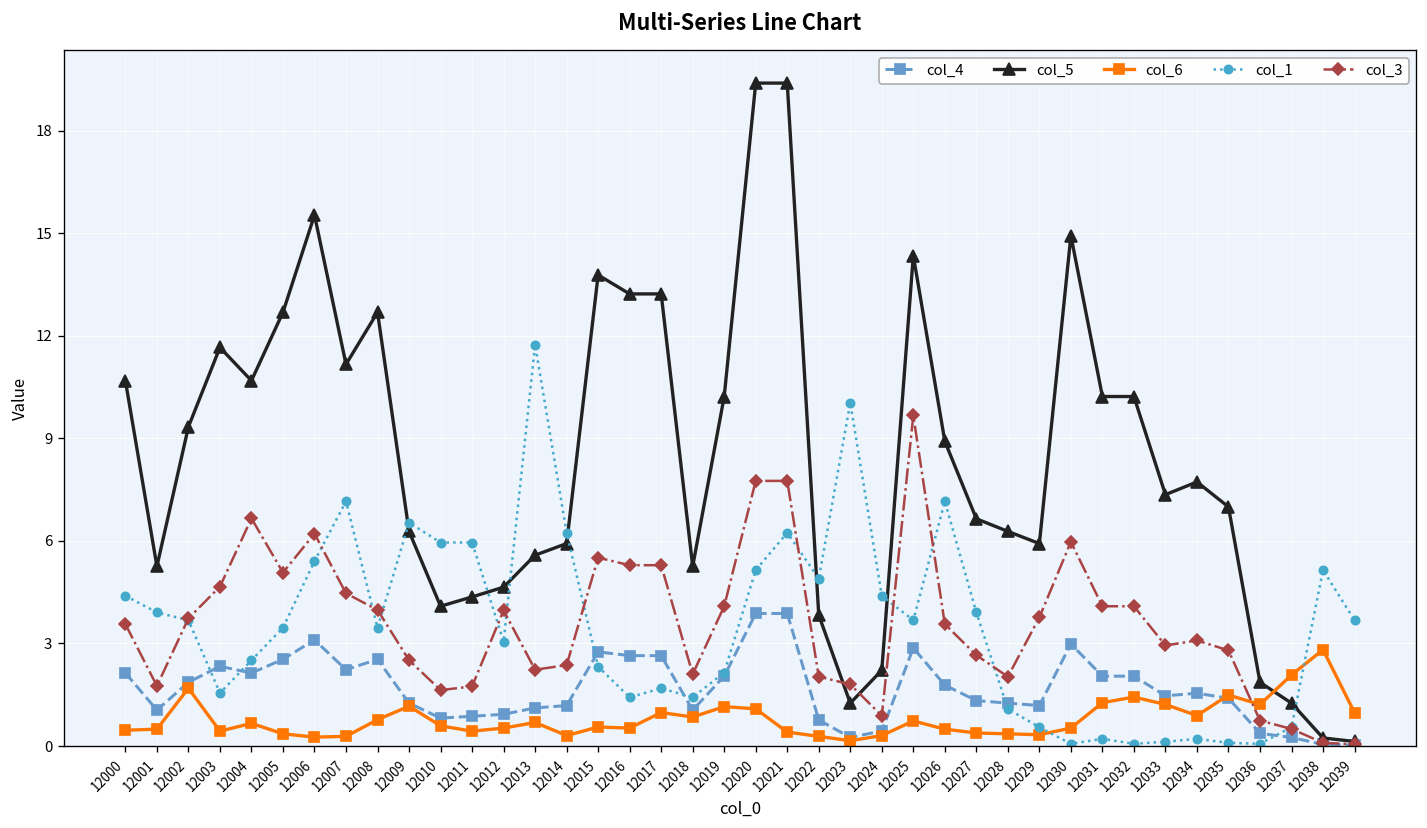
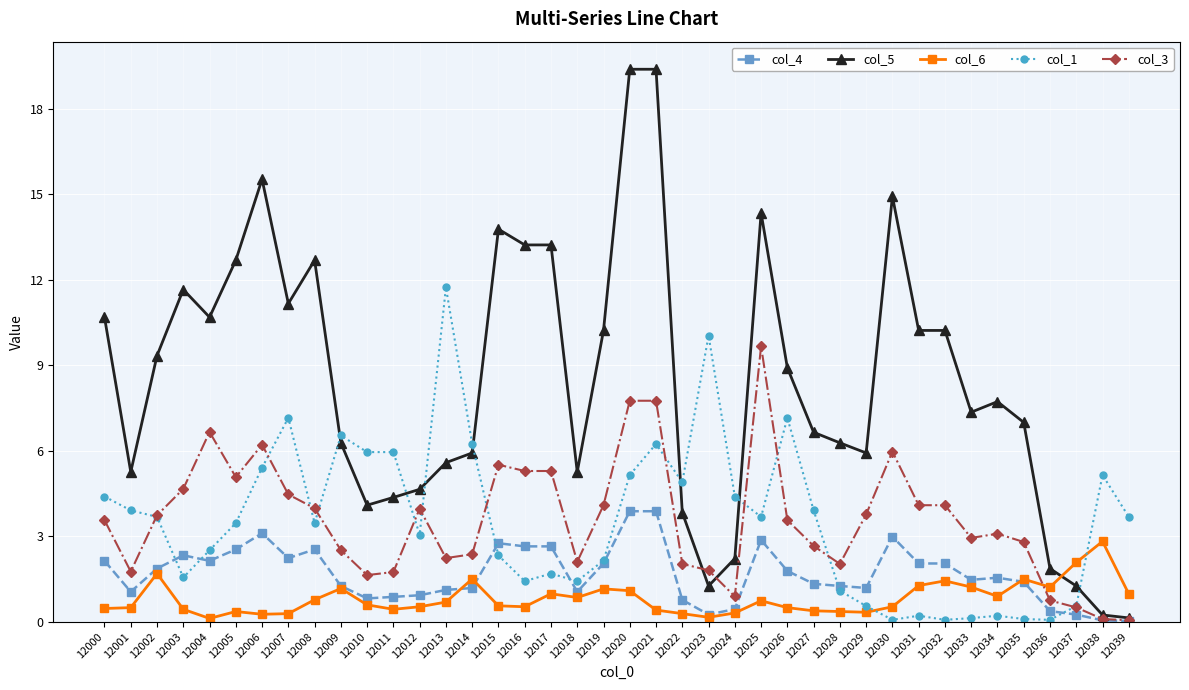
col_6, 12004: 0.7 -> 0.1
col_6, 12014: 0.3 -> 1.5
